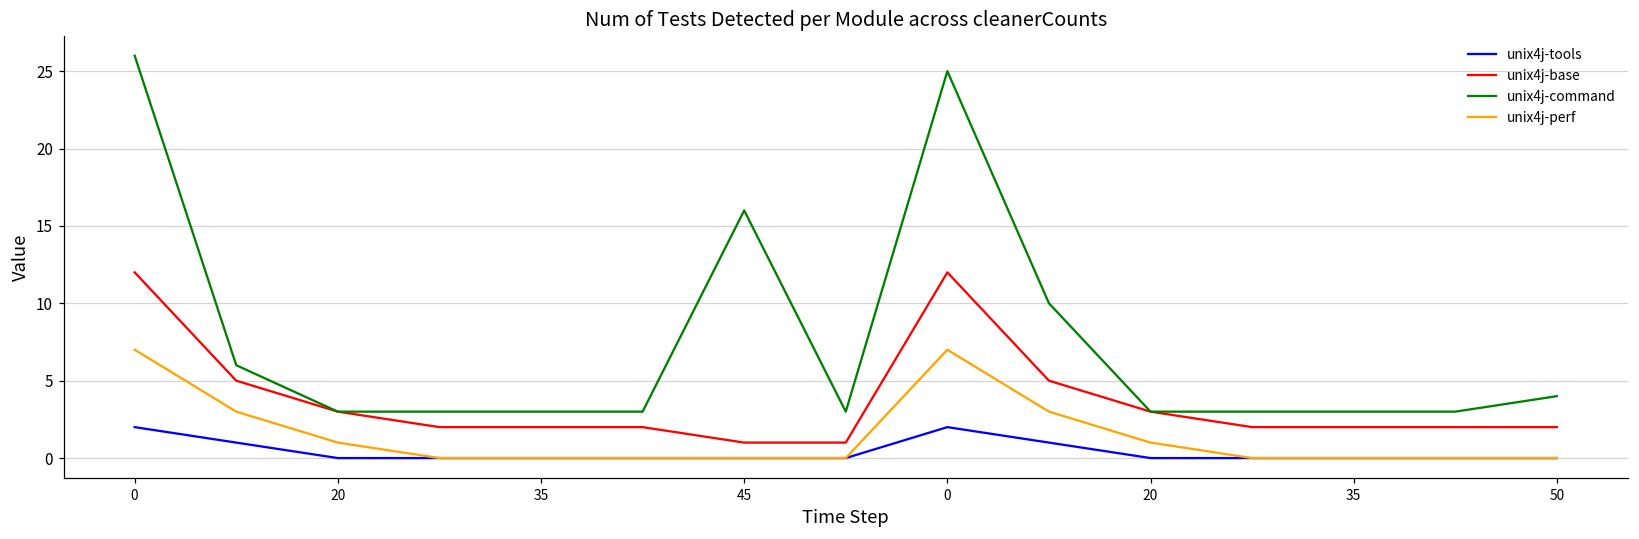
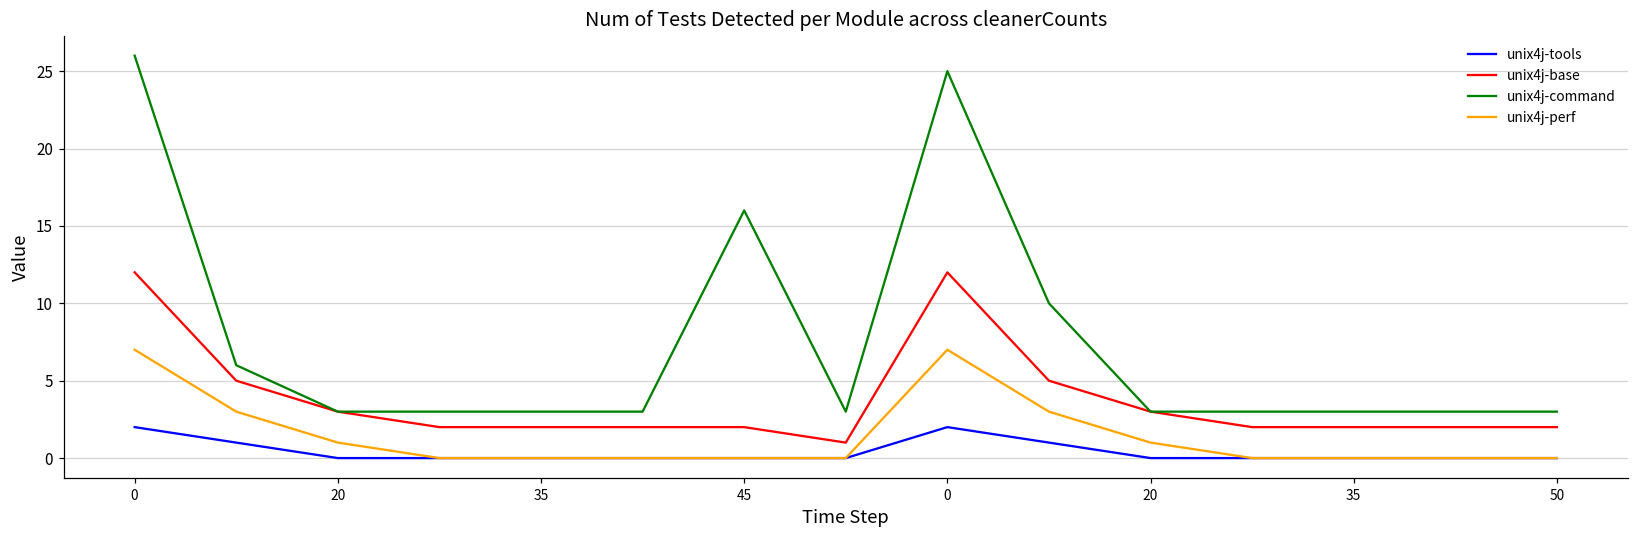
unix4j-base, 45: 1 -> 2
unix4j-command, 50: 4 -> 3
